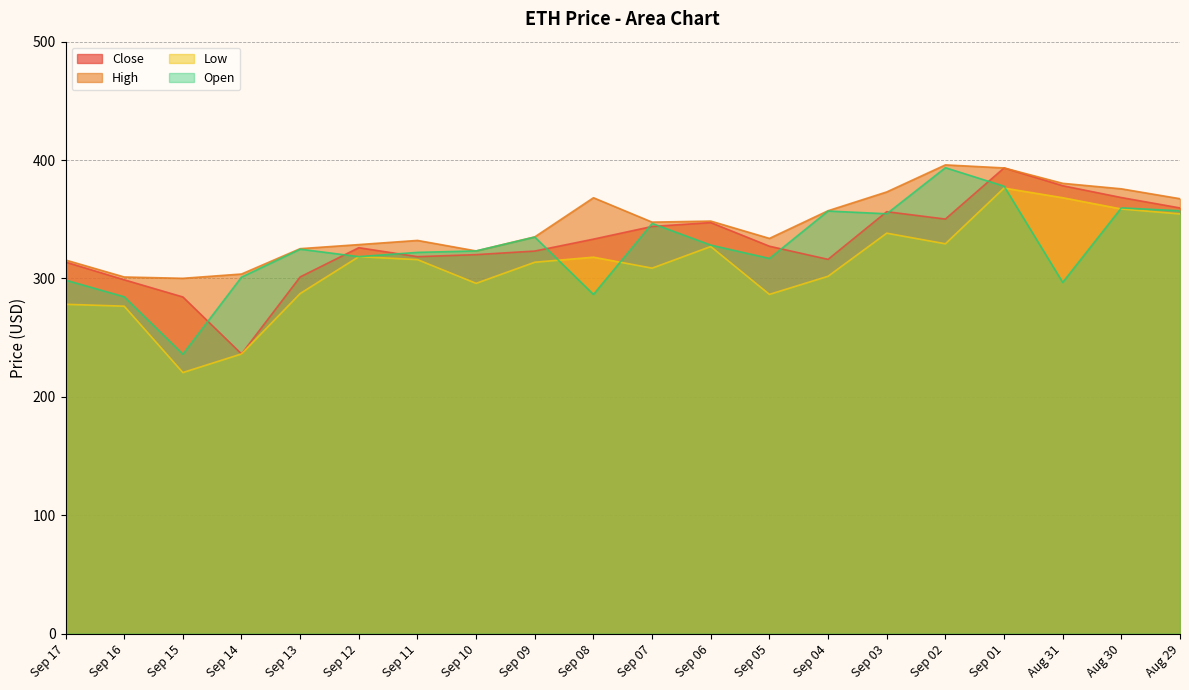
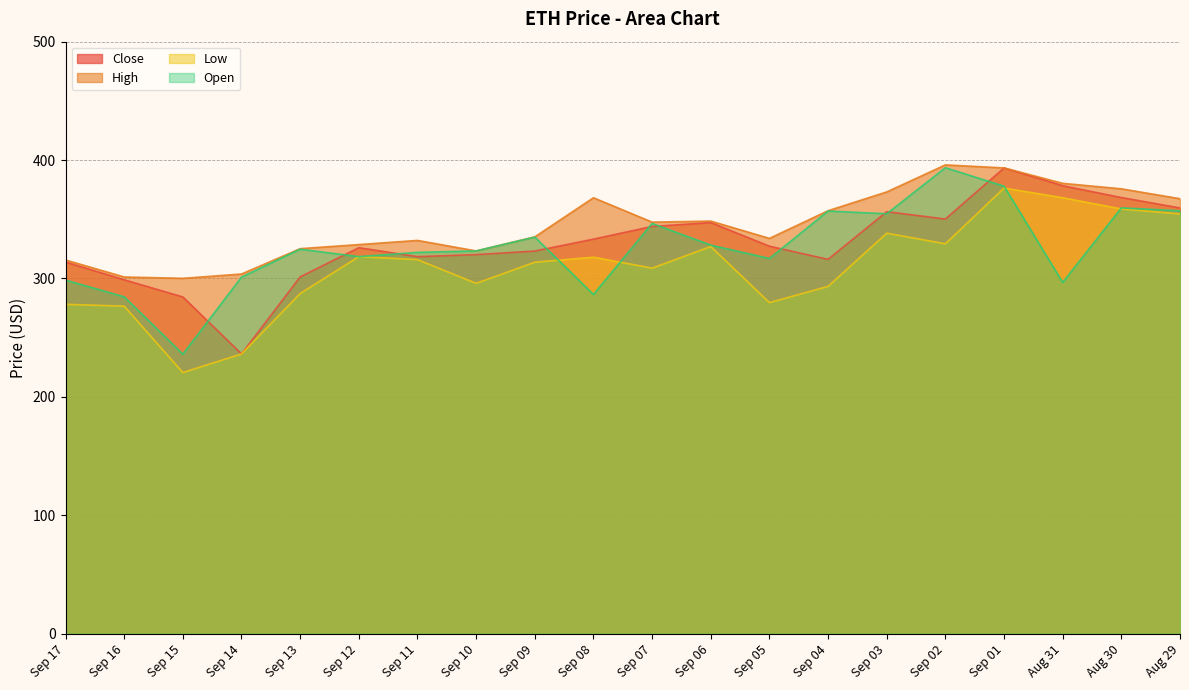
Low, Sep 05: 287 -> 280
Low, Sep 04: 302 -> 293
